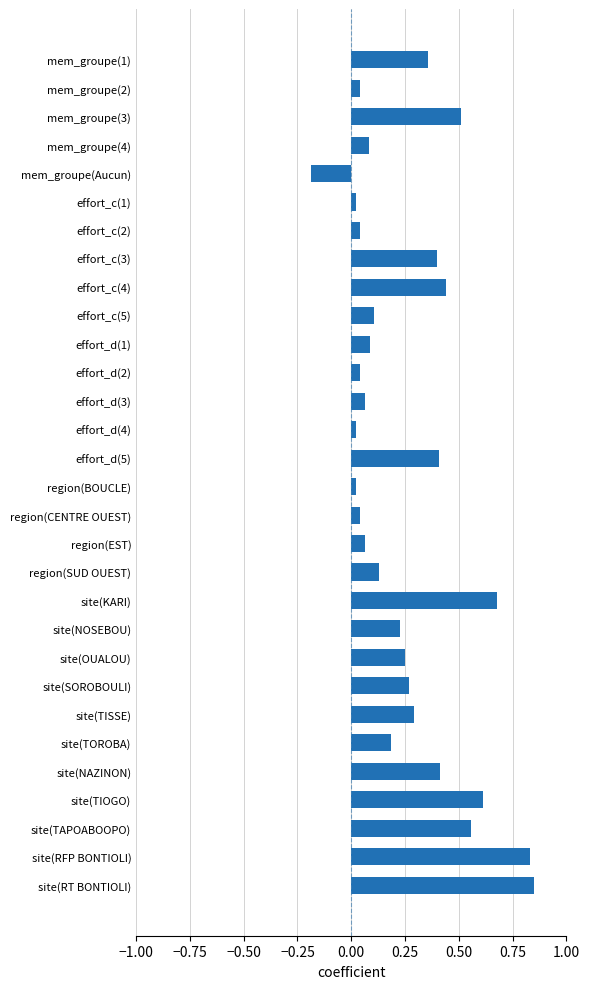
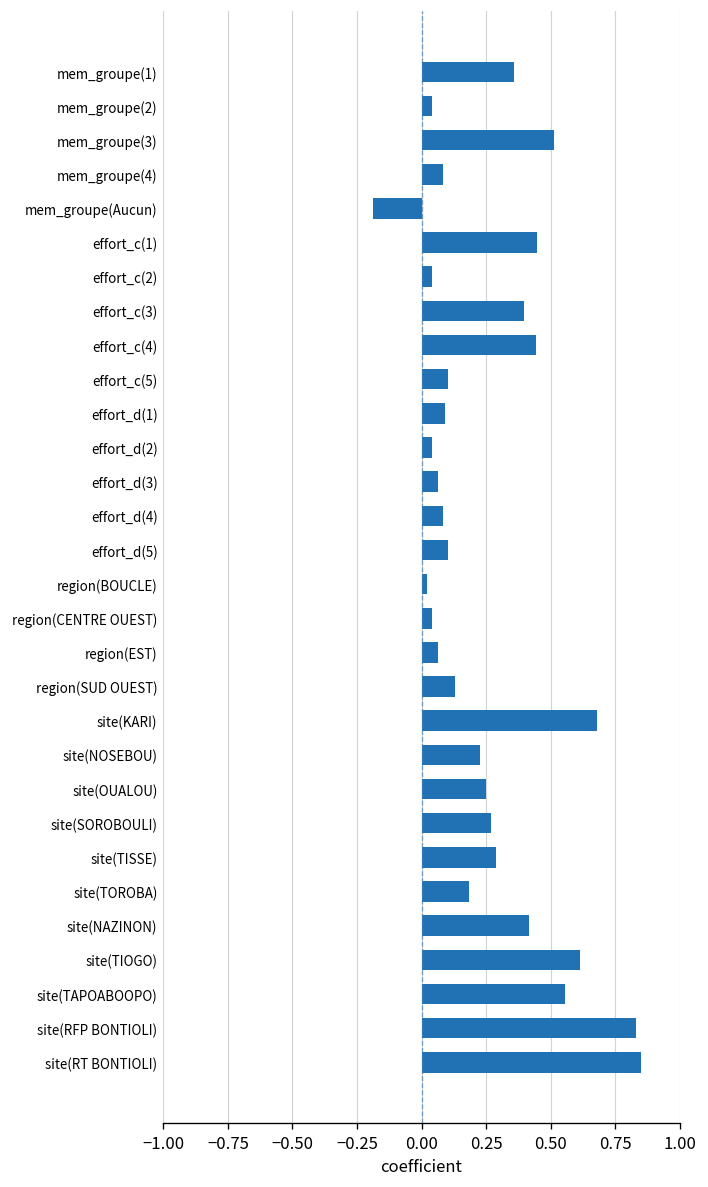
effort_c(1): 0.02 -> 0.45
effort_d(4): 0.02 -> 0.08
effort_d(5): 0.41 -> 0.10
